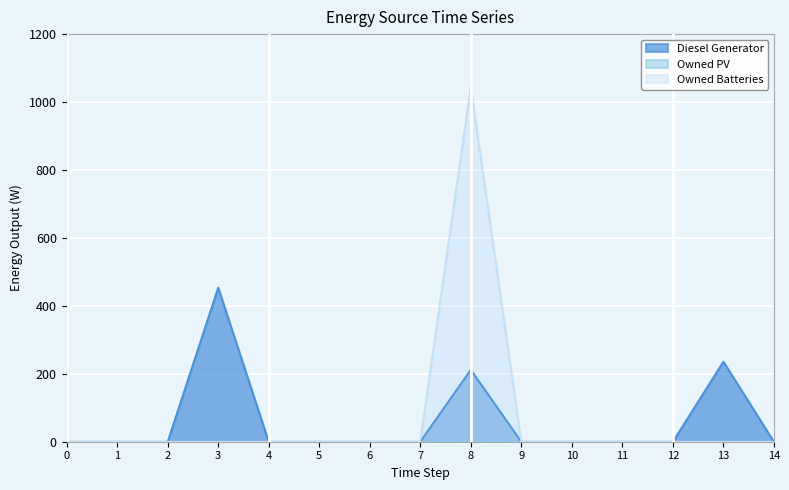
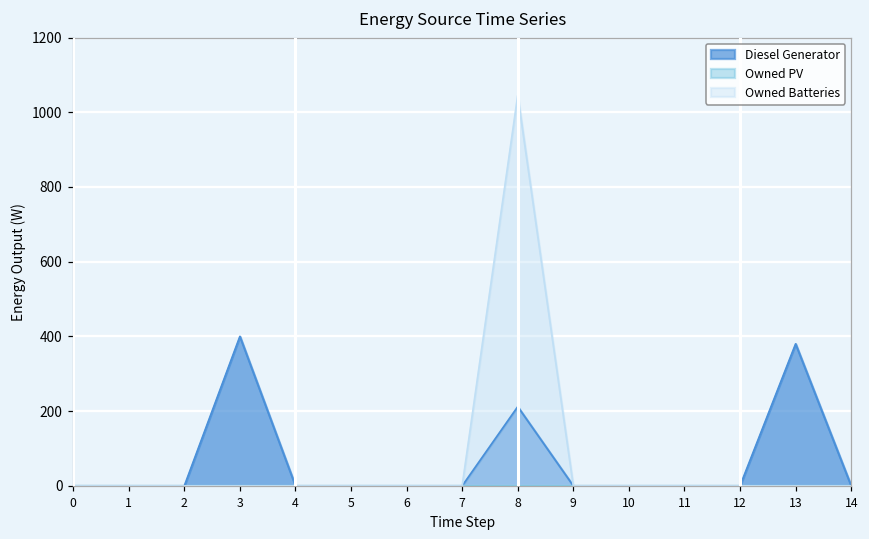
Diesel Generator, 3: 450 -> 400
Diesel Generator, 13: 240 -> 380
